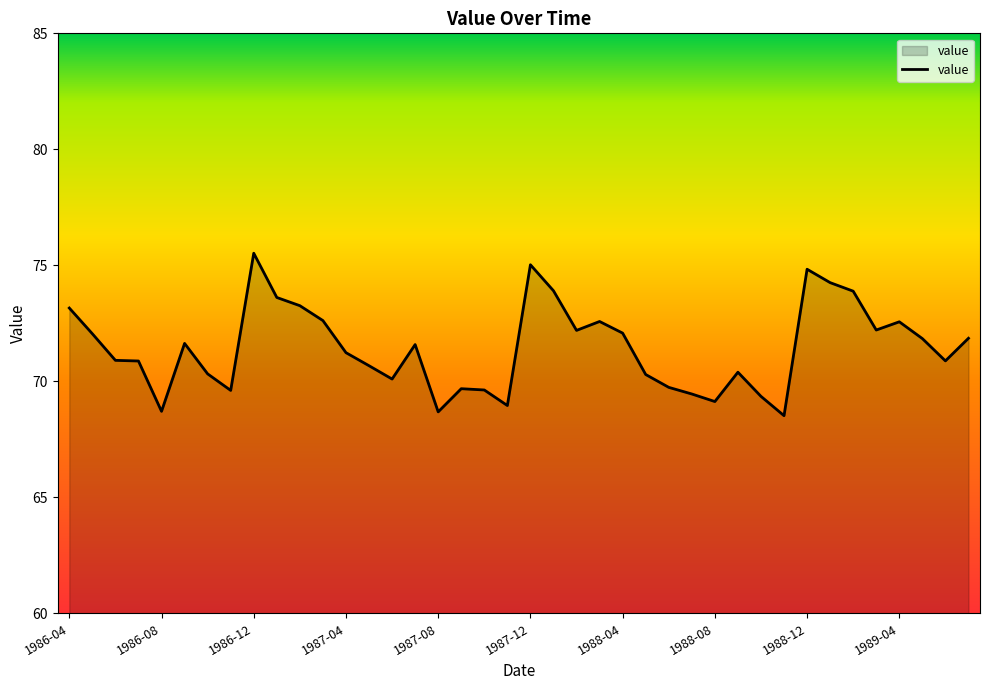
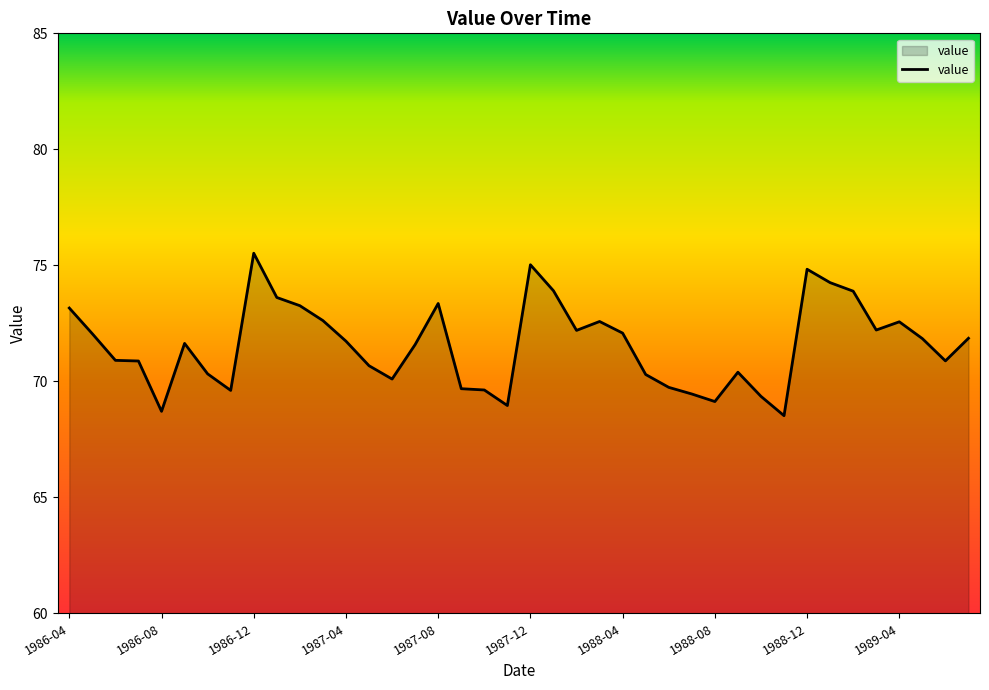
1987-04: 71.2 -> 71.7
1987-08: 68.7 -> 73.4
